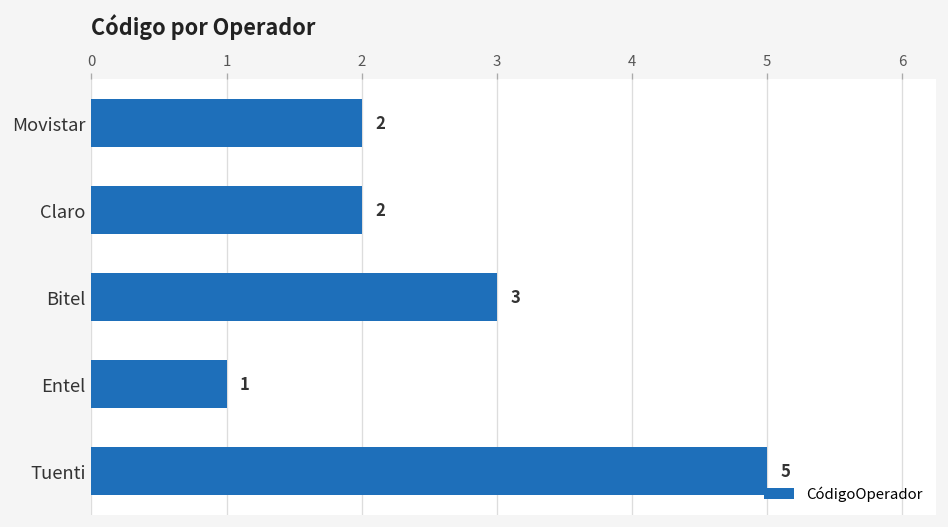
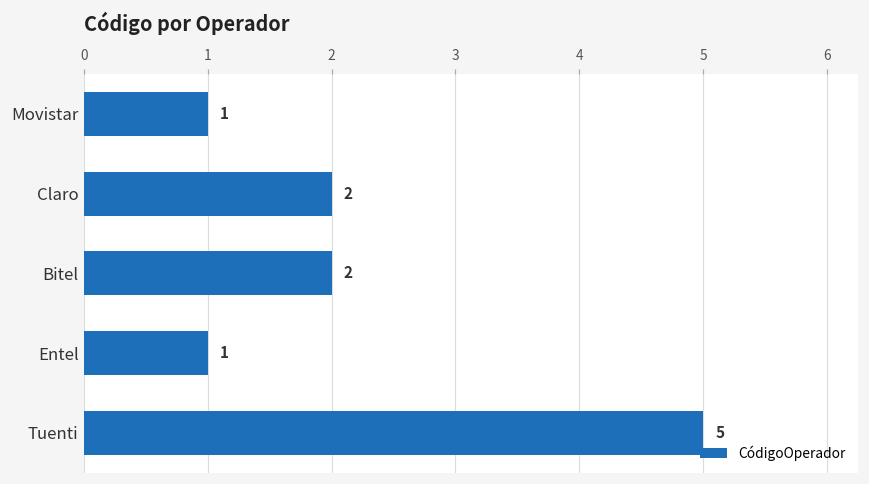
Movistar: 2 -> 1
Bitel: 3 -> 2
